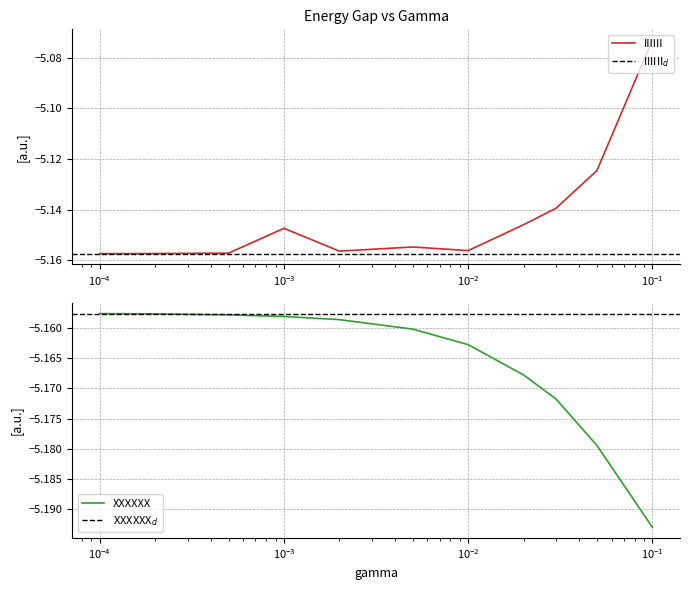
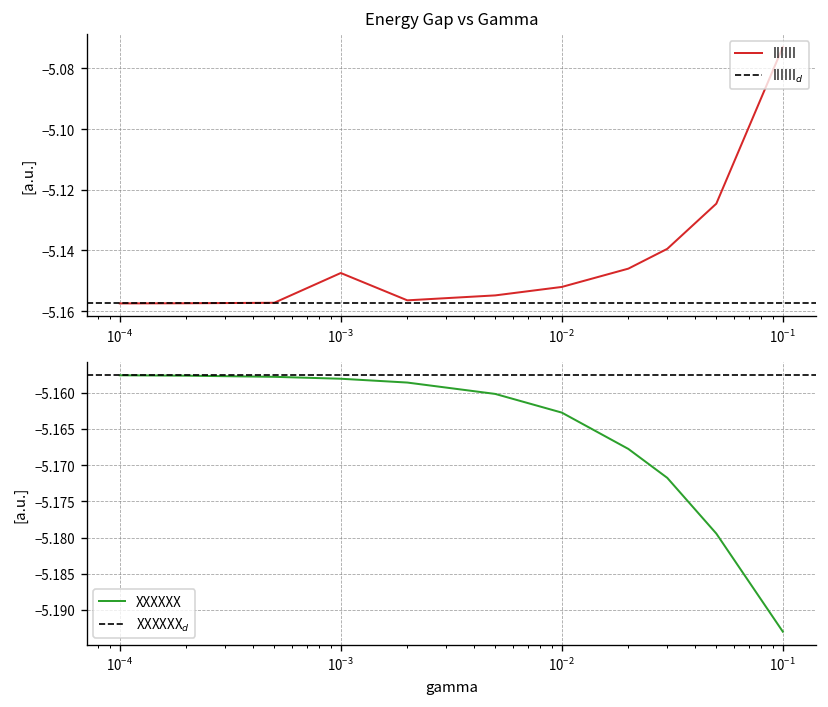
Energy Gap vs Gamma, 10^-2: -5.156 -> -5.152
